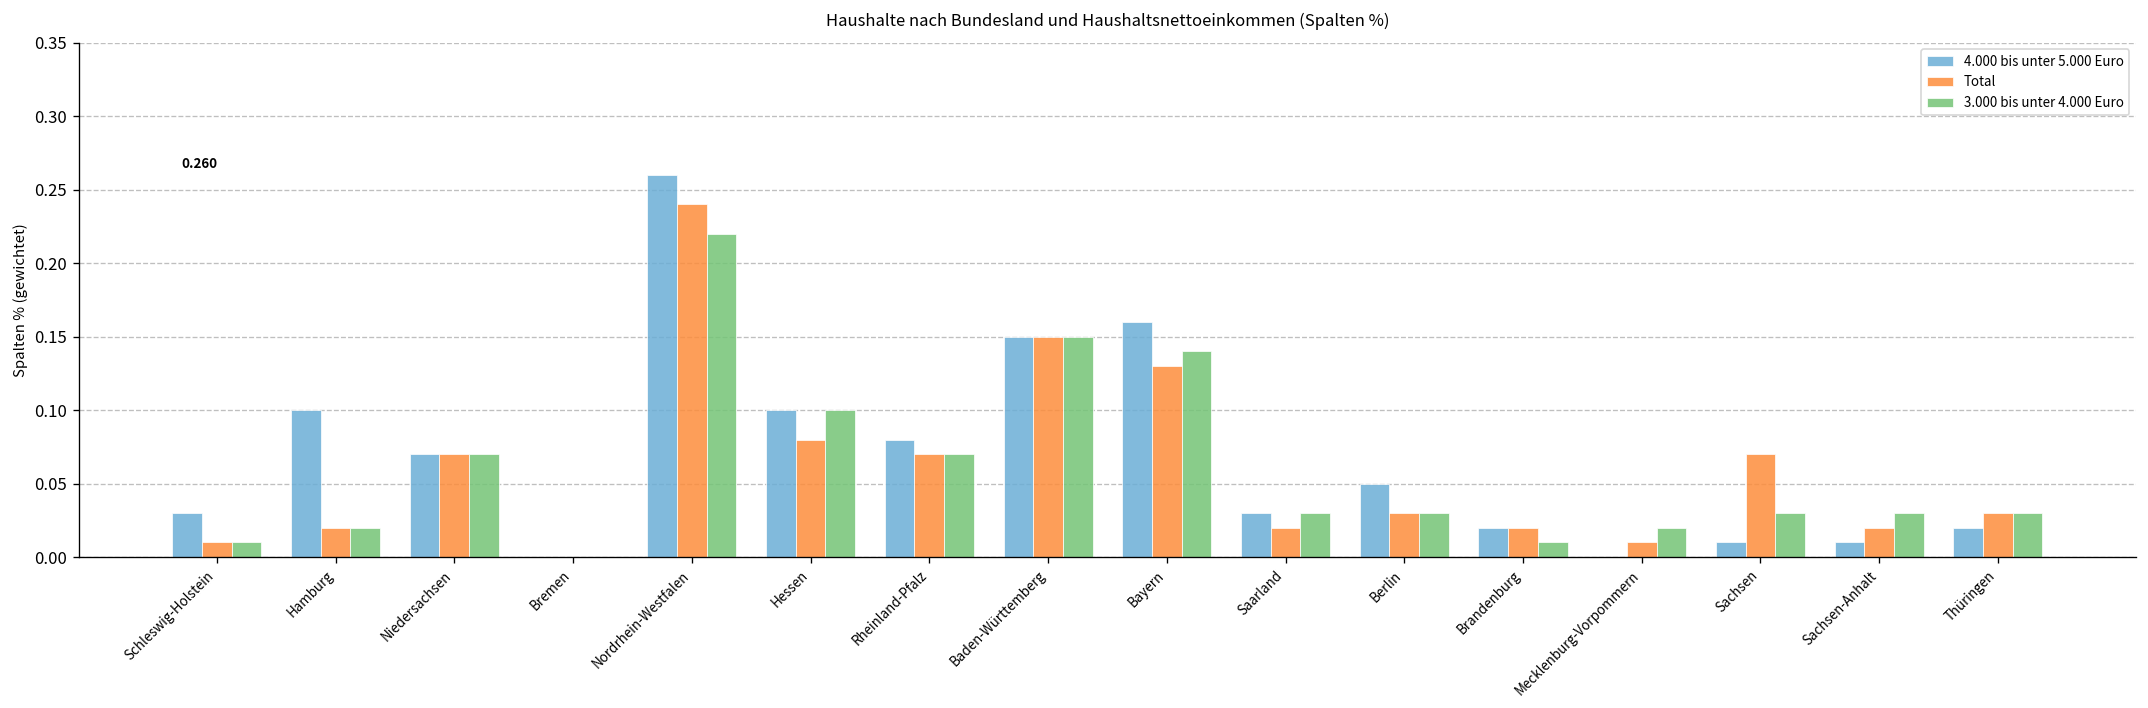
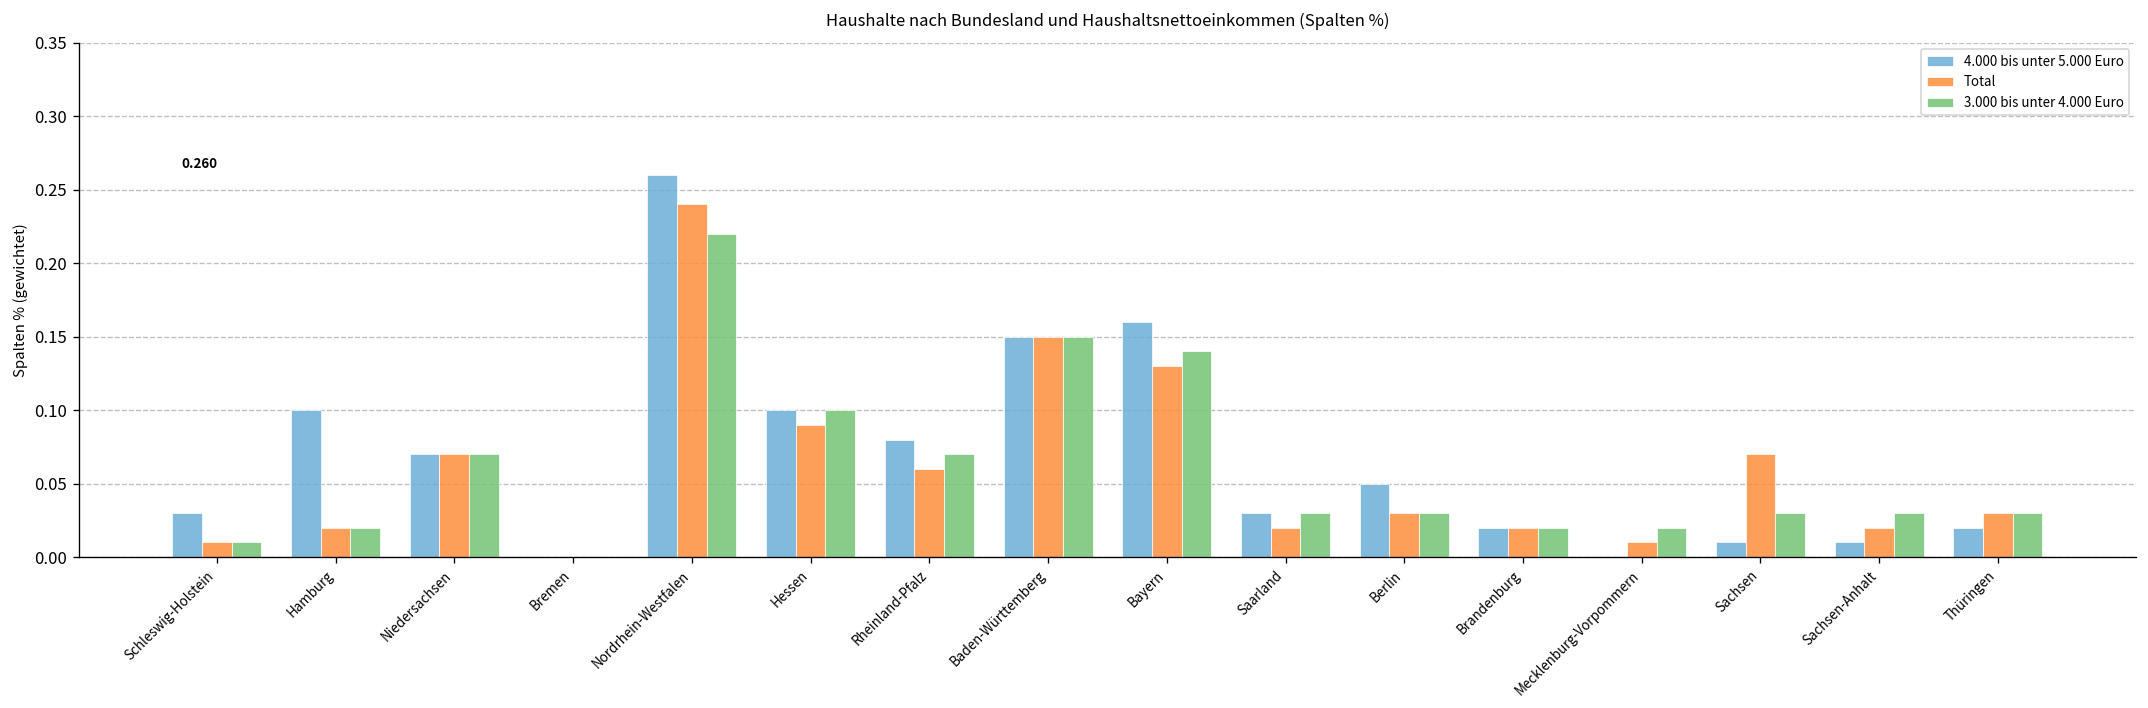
Total, Hessen: 0.08 -> 0.09
Total, Rheinland-Pfalz: 0.07 -> 0.06
3.000 bis unter 4.000 Euro, Brandenburg: 0.01 -> 0.02
